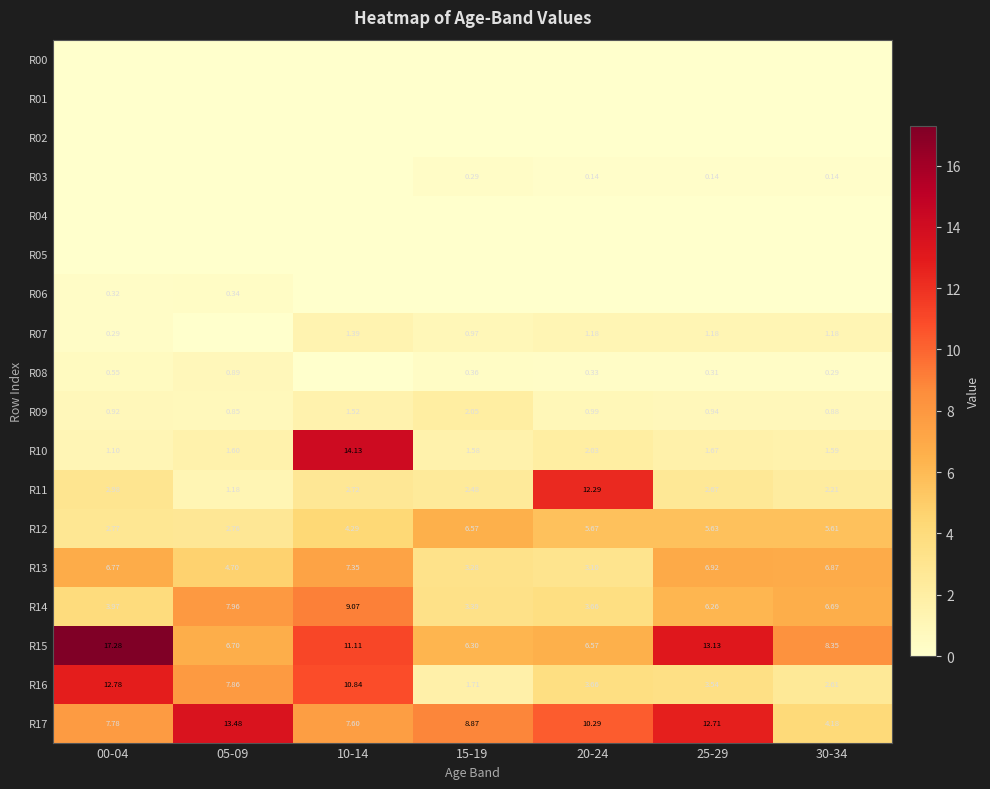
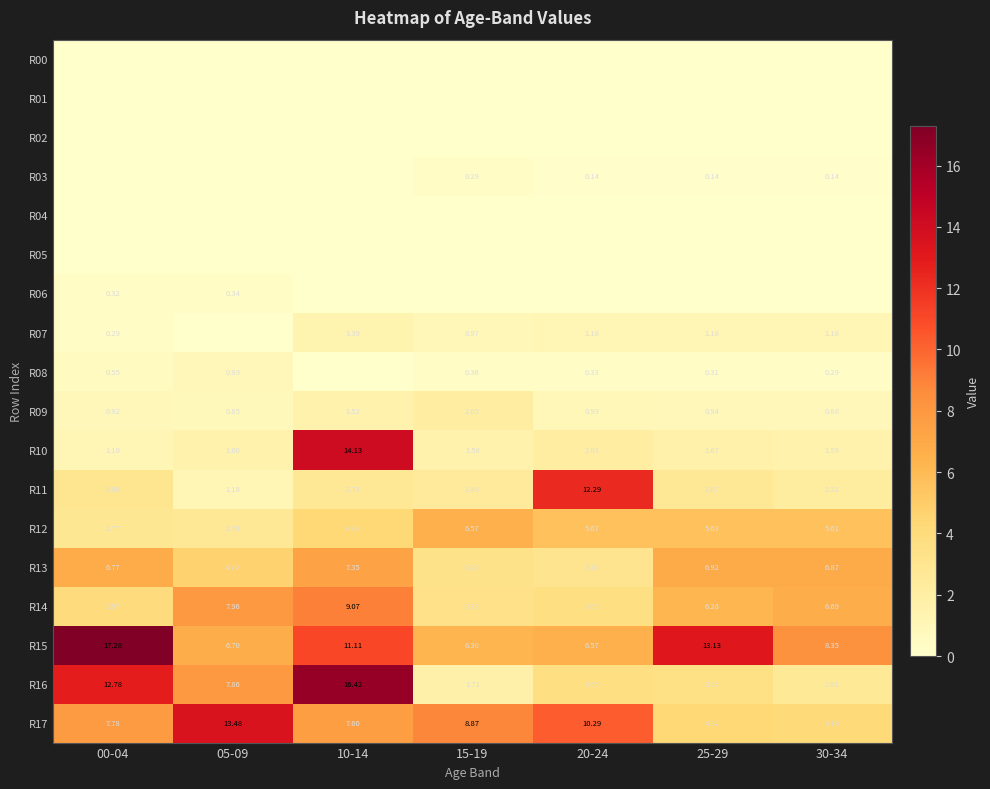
R16, 10-14: 10.84 -> 16.42
R17, 25-29: 12.71 -> 4.32
